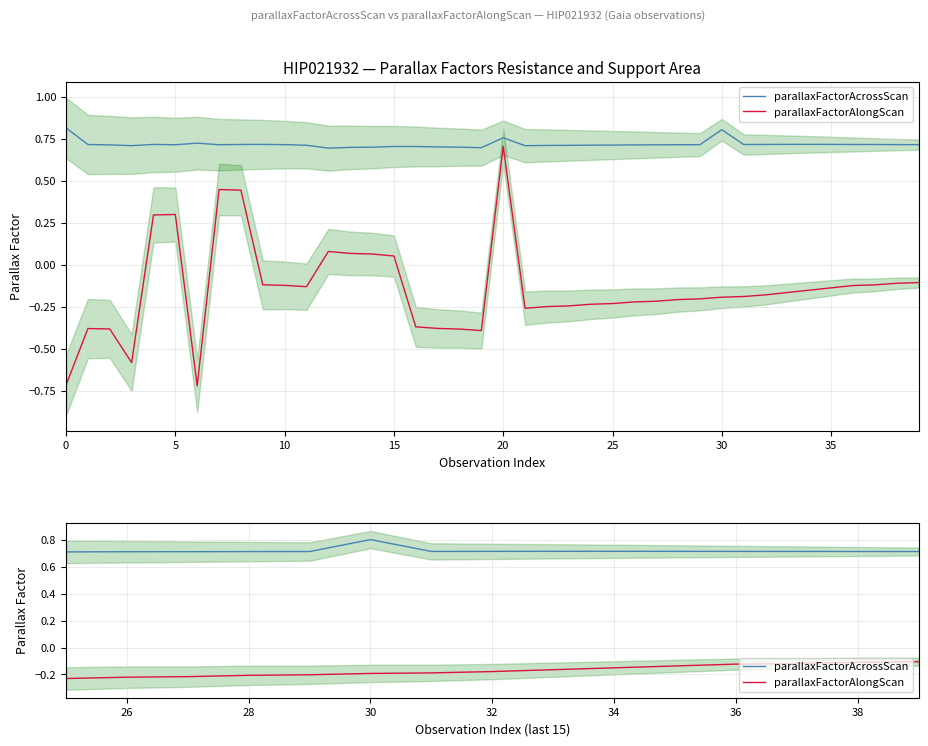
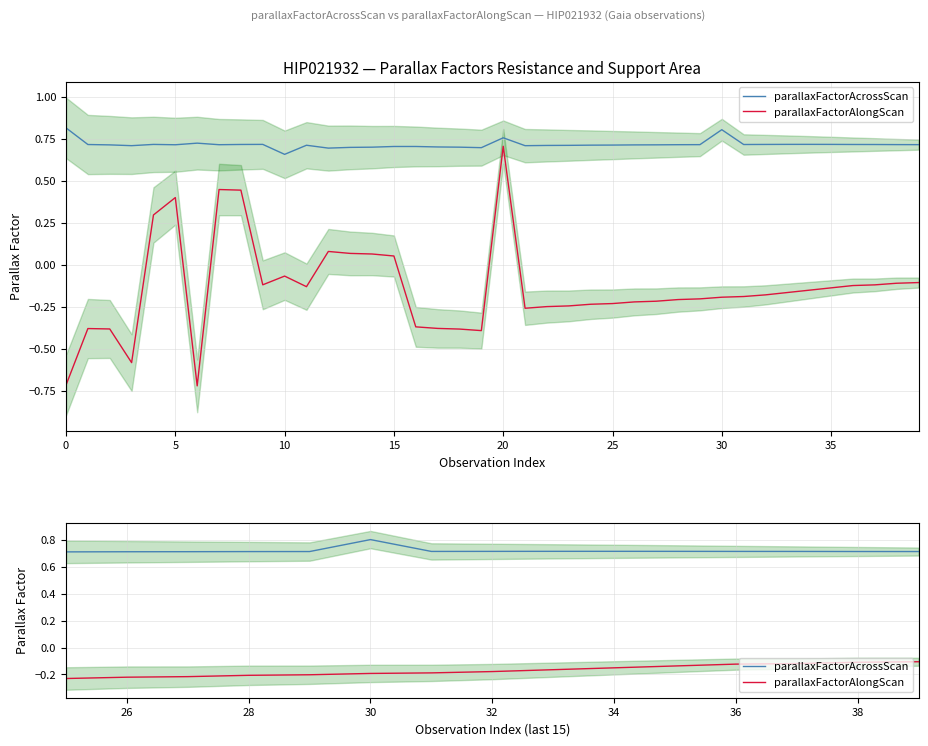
HIP021932 — Parallax Factors Resistance and Support Area, parallaxFactorAlongScan, 5: 0.30 -> 0.40
HIP021932 — Parallax Factors Resistance and Support Area, parallaxFactorAcrossScan, 10: 0.71 -> 0.66
HIP021932 — Parallax Factors Resistance and Support Area, parallaxFactorAlongScan, 10: -0.12 -> -0.07
